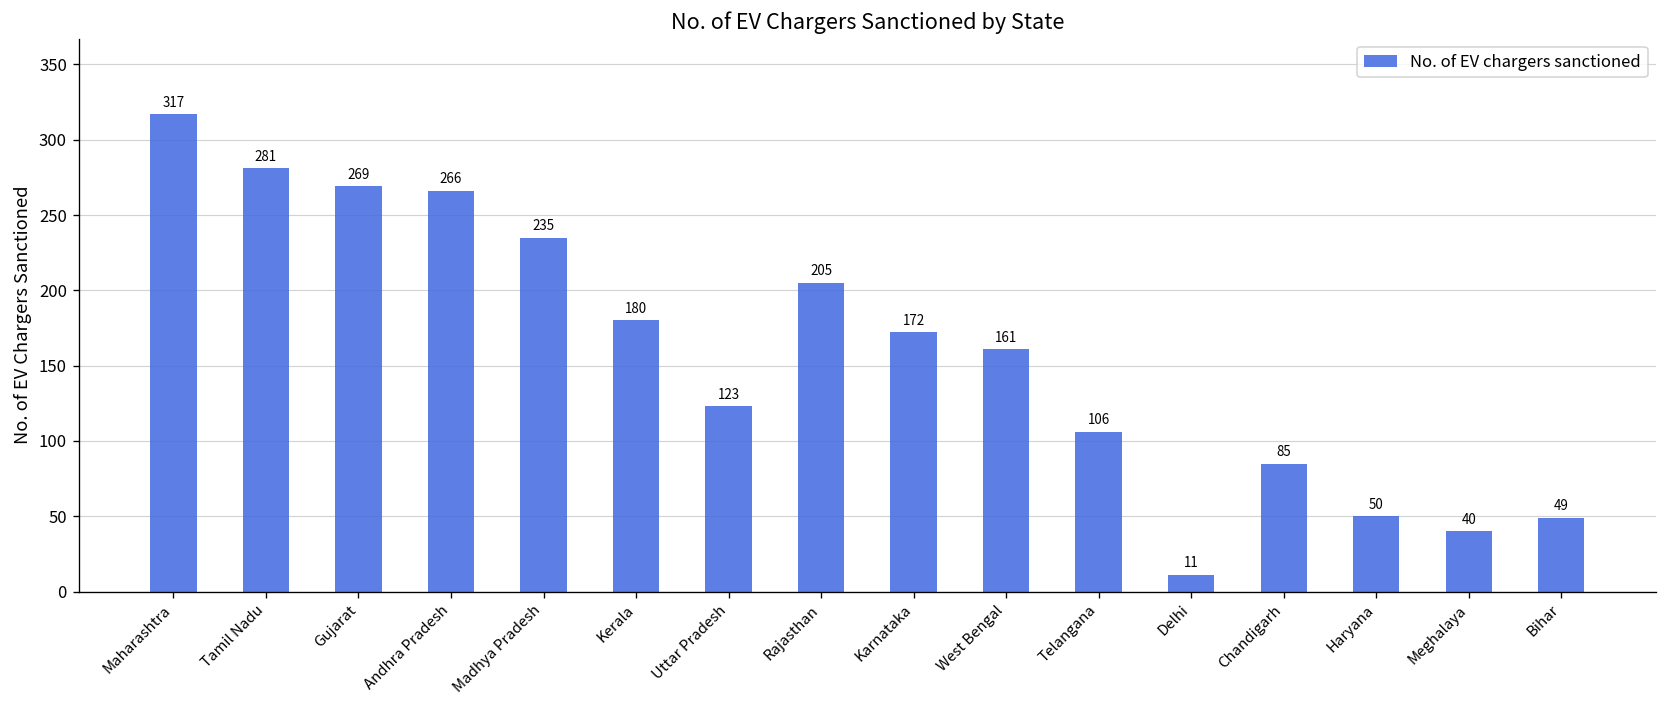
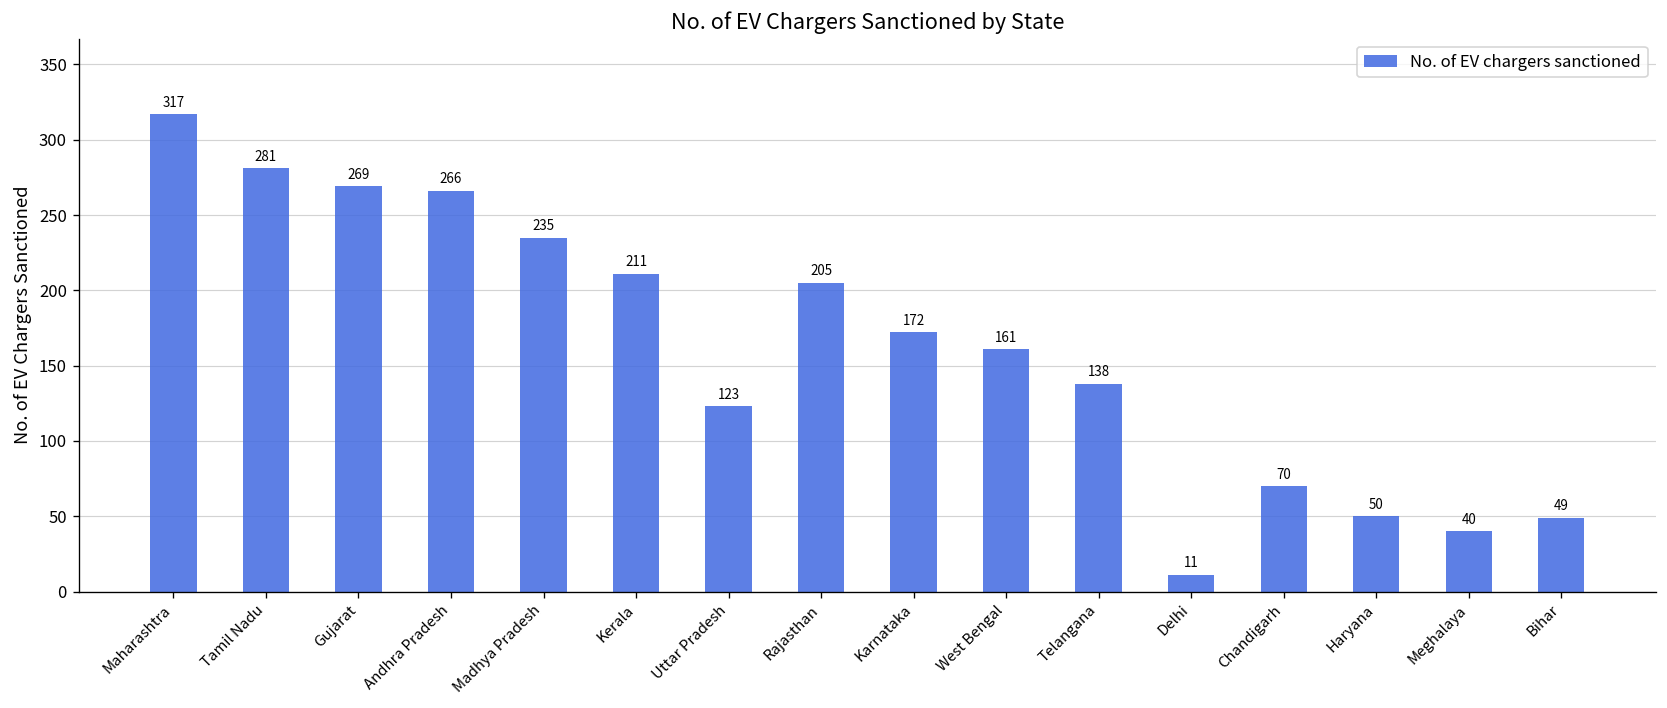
Kerala: 180 -> 211
Telangana: 106 -> 138
Chandigarh: 85 -> 70
